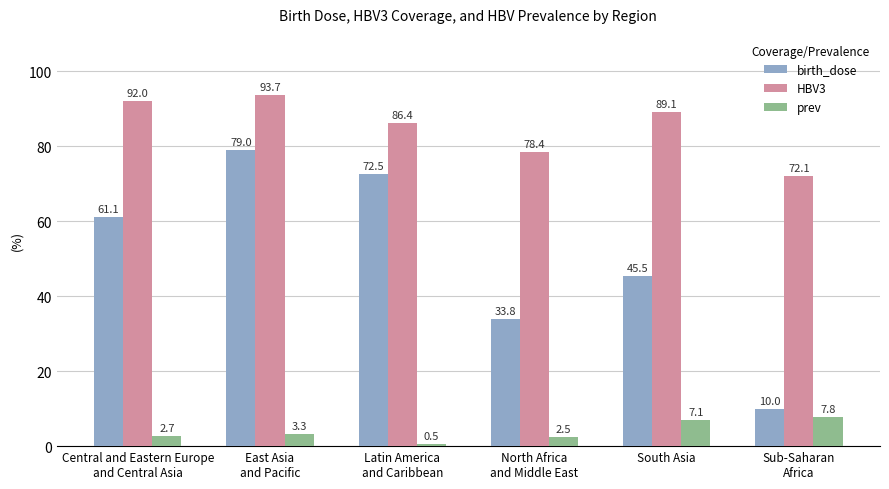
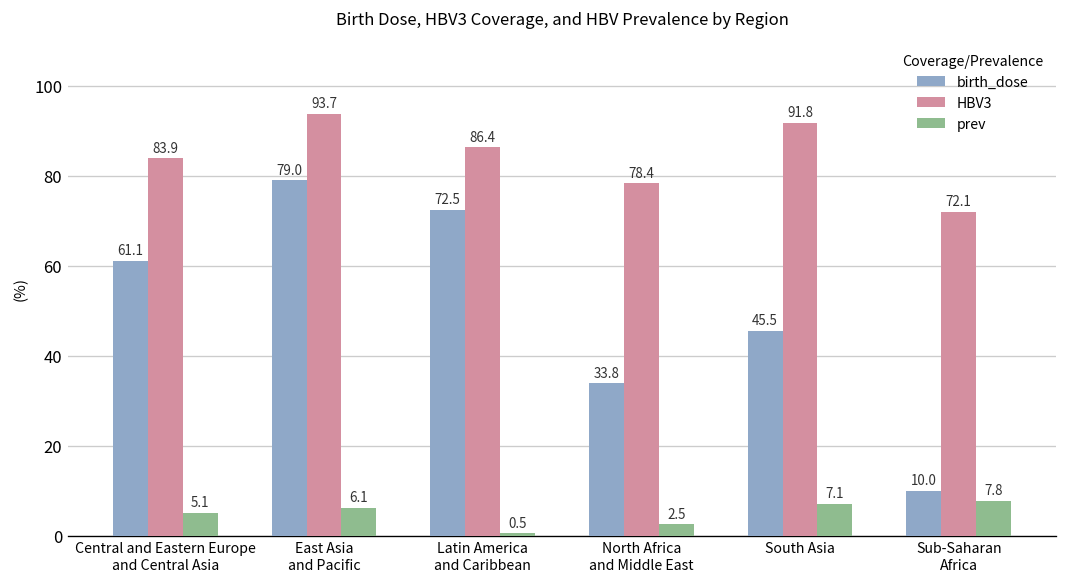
HBV3, Central and Eastern Europe and Central Asia: 92.0 -> 83.9
prev, Central and Eastern Europe and Central Asia: 2.7 -> 5.1
prev, East Asia and Pacific: 3.3 -> 6.1
HBV3, South Asia: 89.1 -> 91.8
